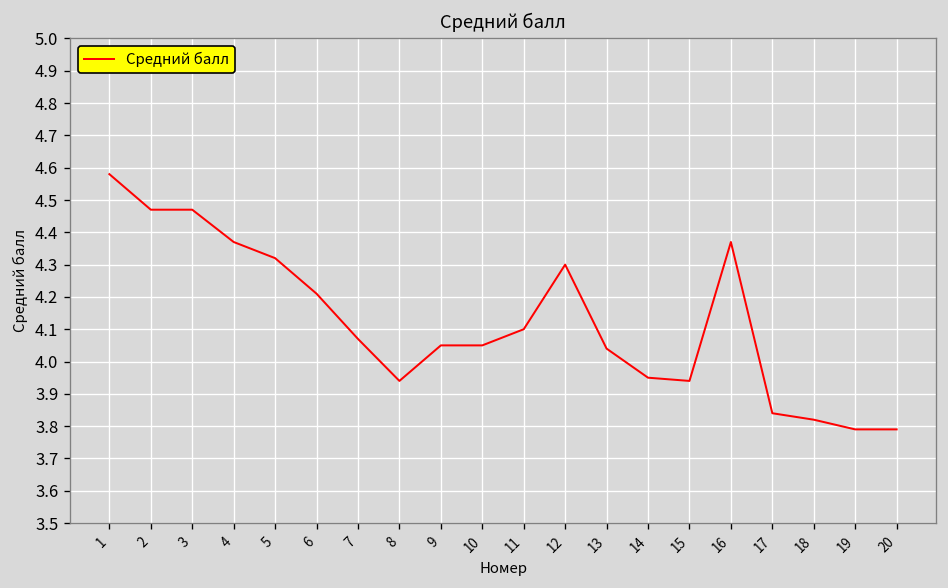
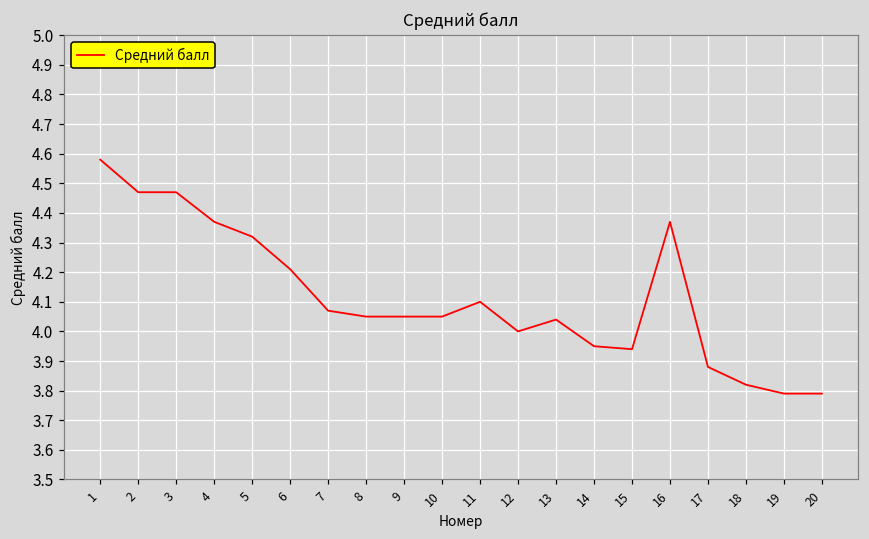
8: 3.94 -> 4.05
12: 4.3 -> 4.0
17: 3.84 -> 3.88
